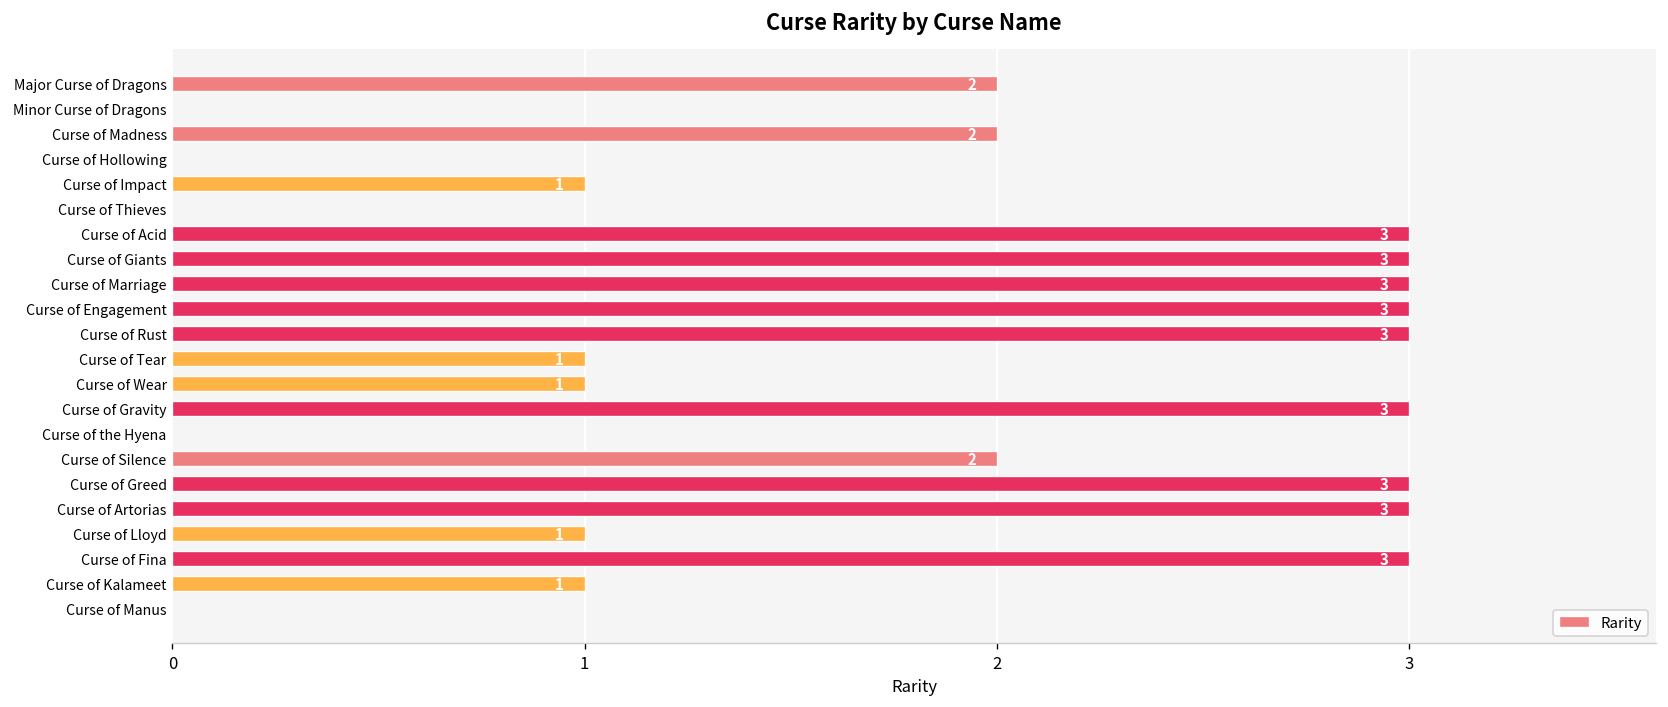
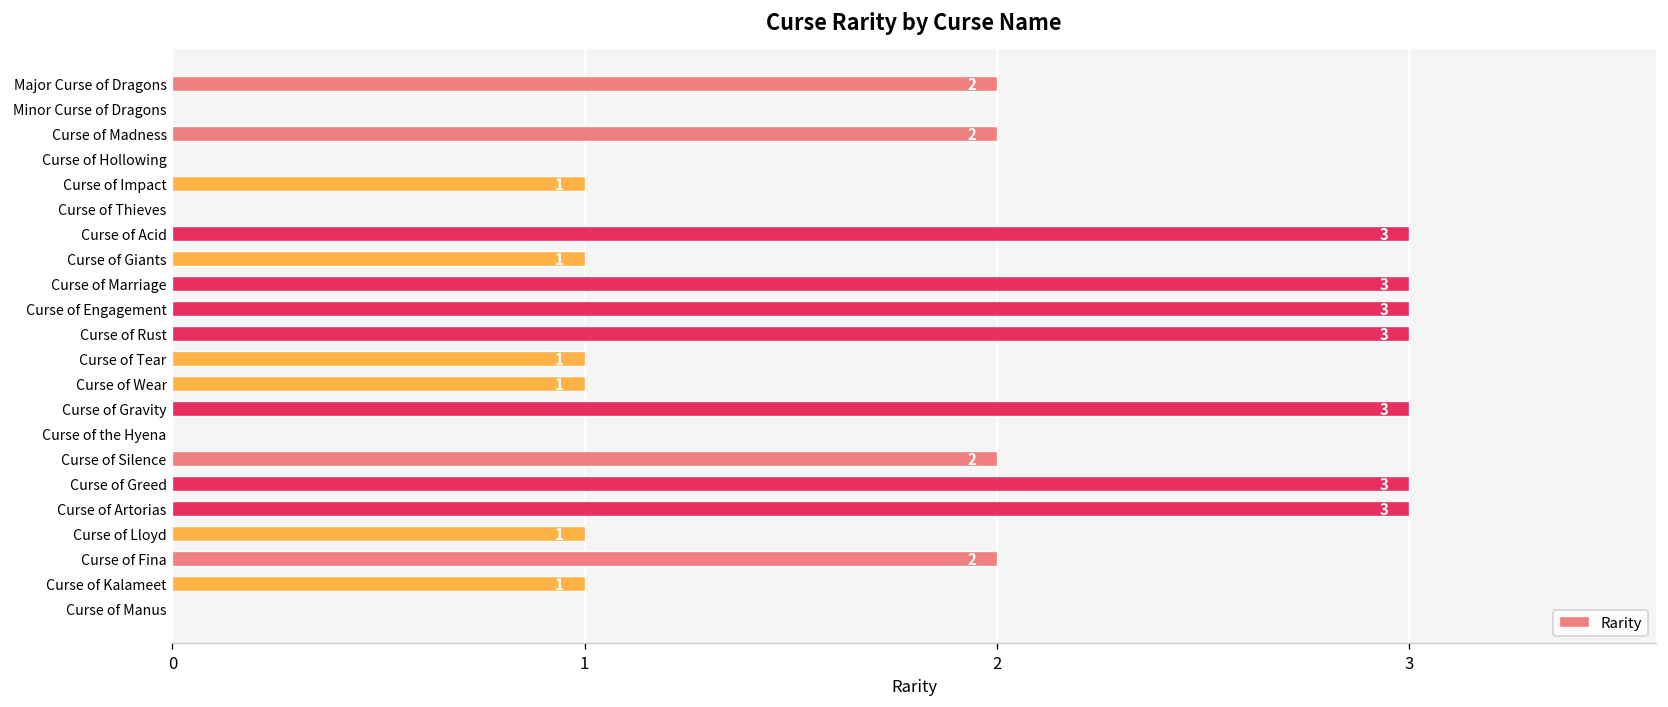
Curse of Giants: 3 -> 1
Curse of Fina: 3 -> 2
